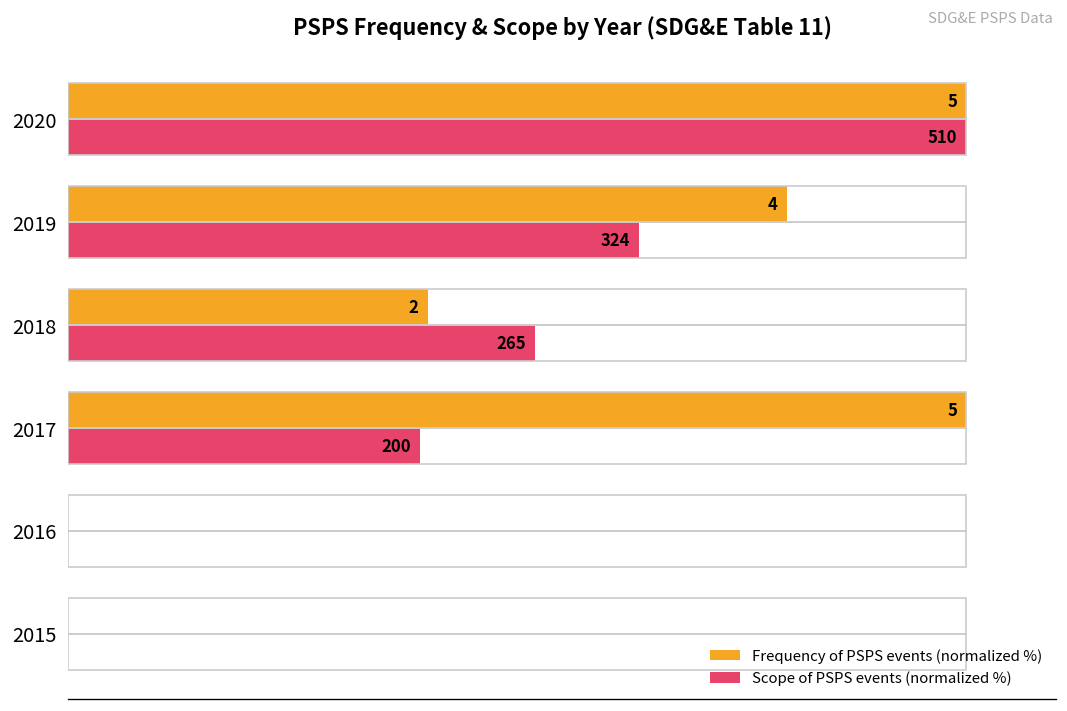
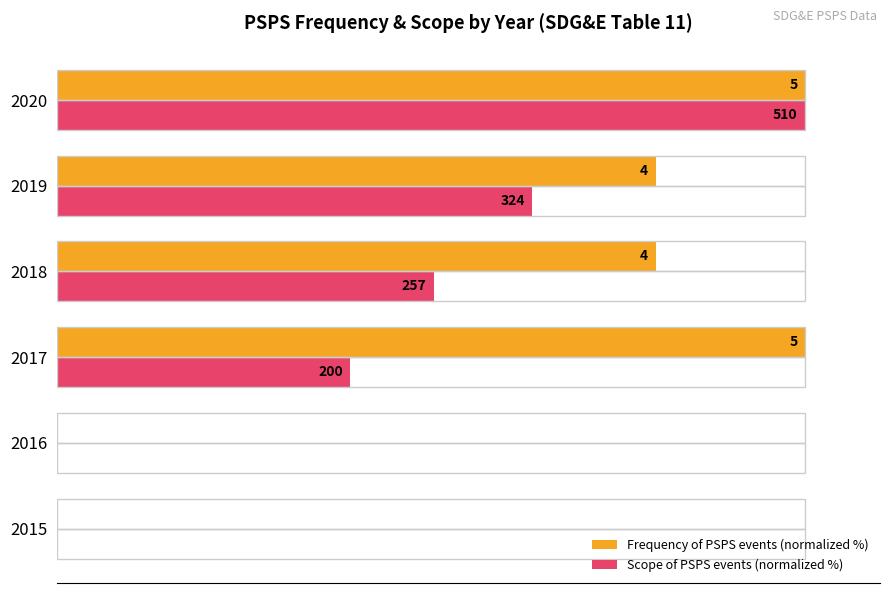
Frequency of PSPS events (normalized %), 2018: 2 -> 4
Scope of PSPS events (normalized %), 2018: 265 -> 257
